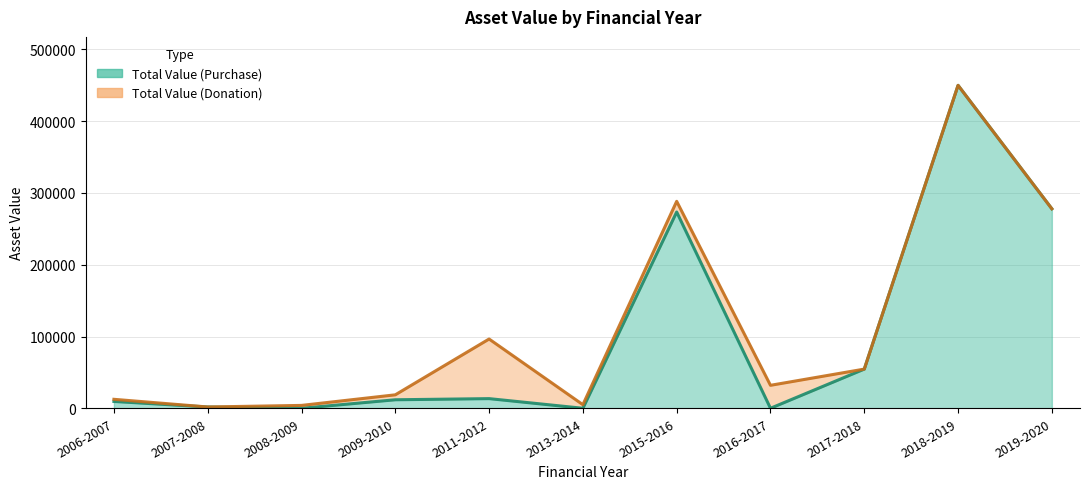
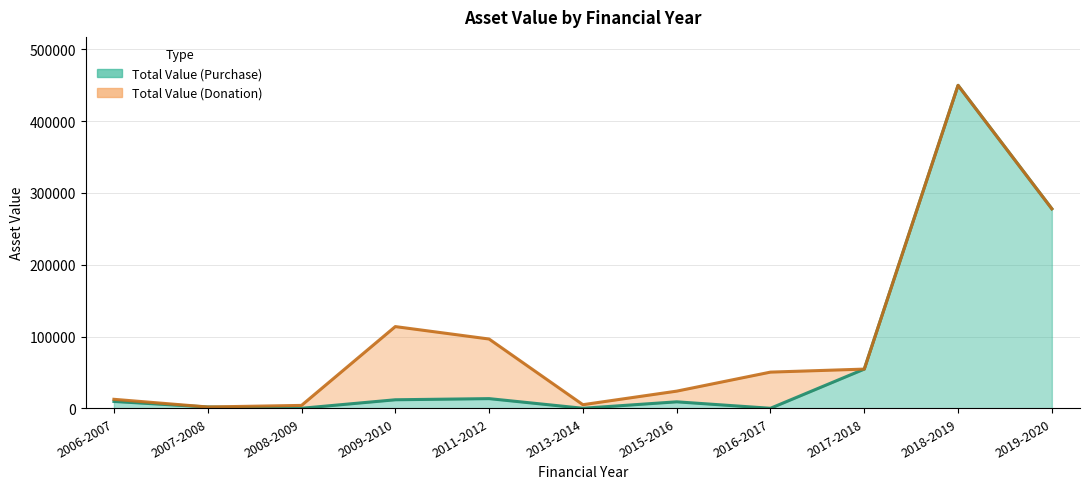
Total Value (Donation), 2009-2010: 10000 -> 100000
Total Value (Purchase), 2015-2016: 270000 -> 10000
Total Value (Donation), 2016-2017: 30000 -> 50000
